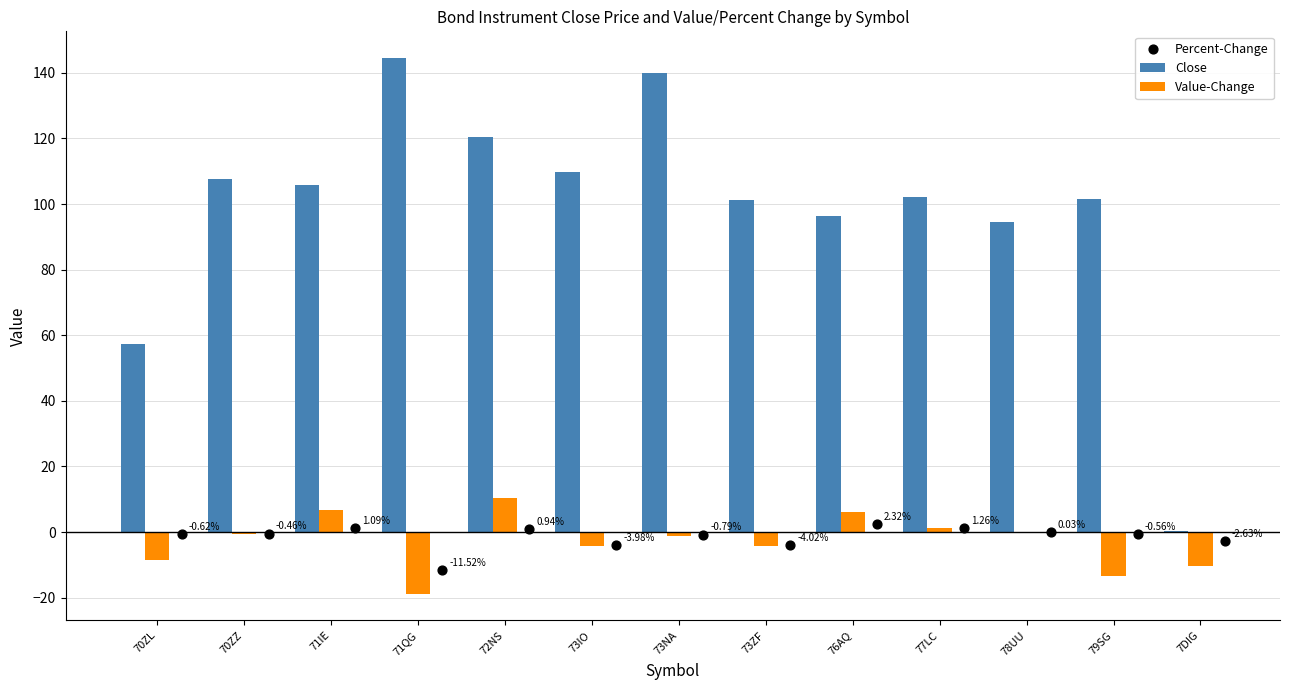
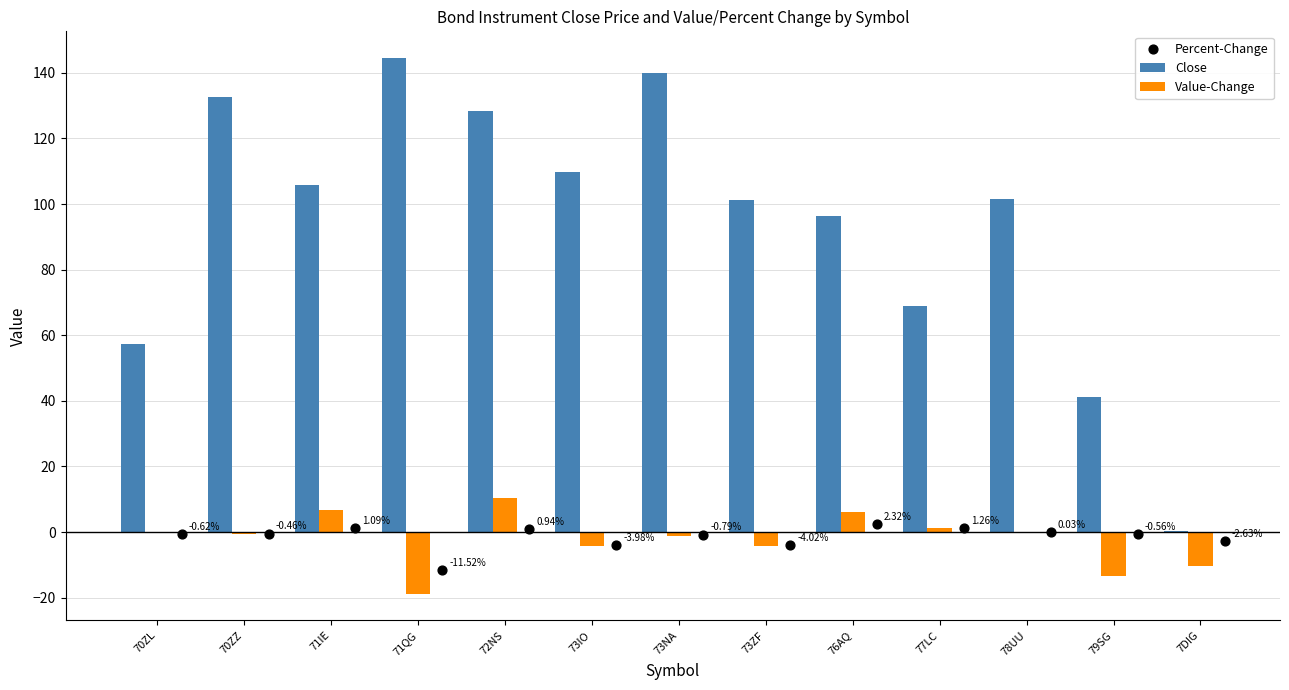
Value-Change, 70ZL: -8 -> 0
Close, 70ZZ: 108 -> 133
Close, 72NS: 120 -> 128
Close, 77LC: 102 -> 69
Close, 78UU: 95 -> 102
Close, 79SG: 102 -> 41
